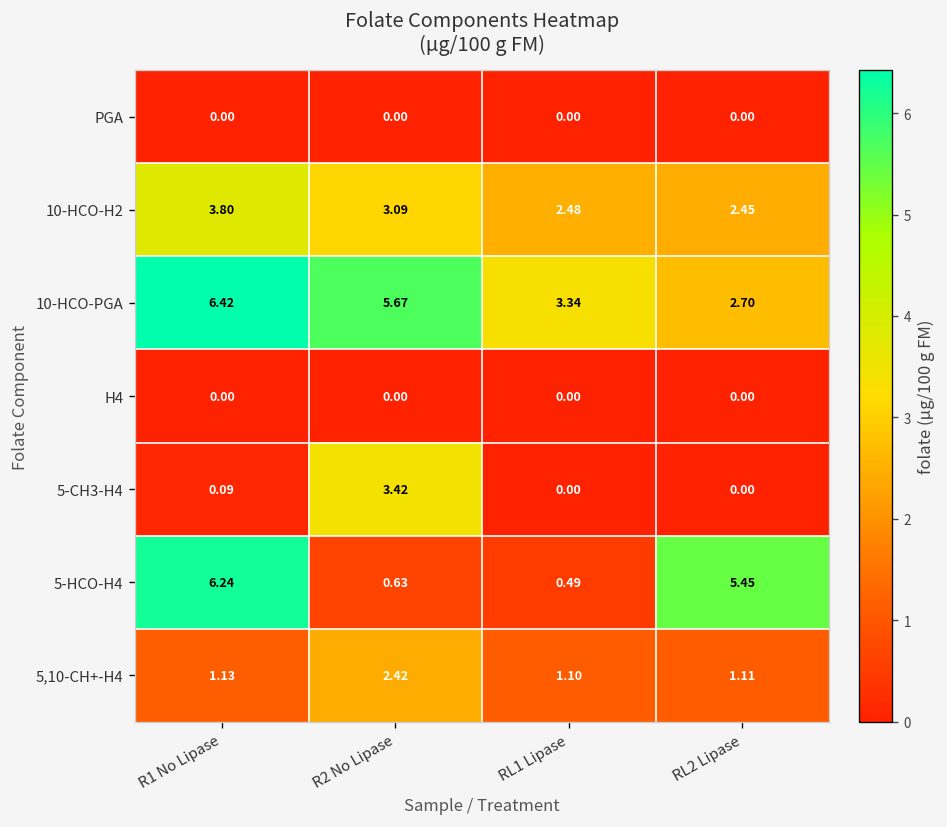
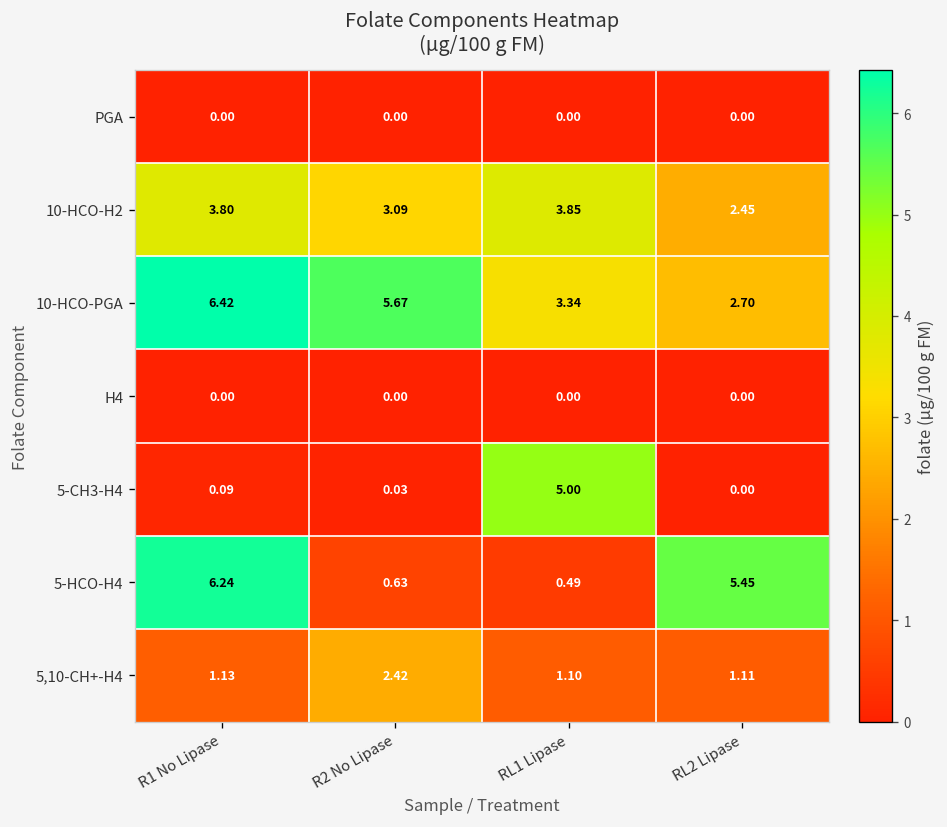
10-HCO-H2, RL1 Lipase: 2.48 -> 3.85
5-CH3-H4, R2 No Lipase: 3.42 -> 0.03
5-CH3-H4, RL1 Lipase: 0.00 -> 5.00
